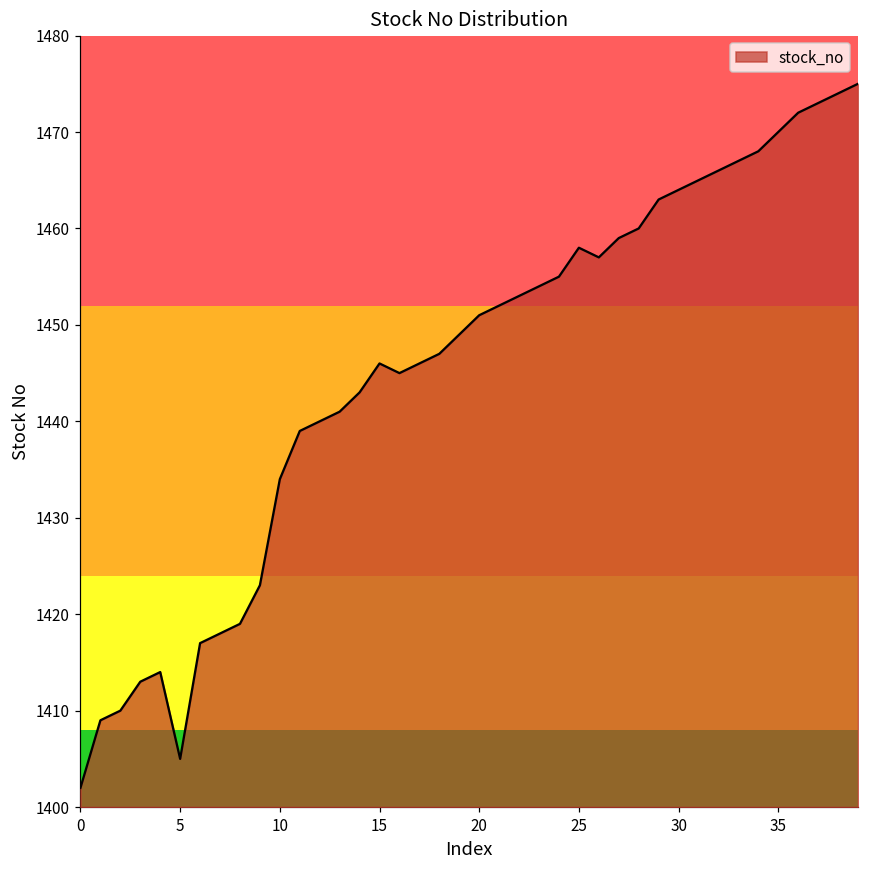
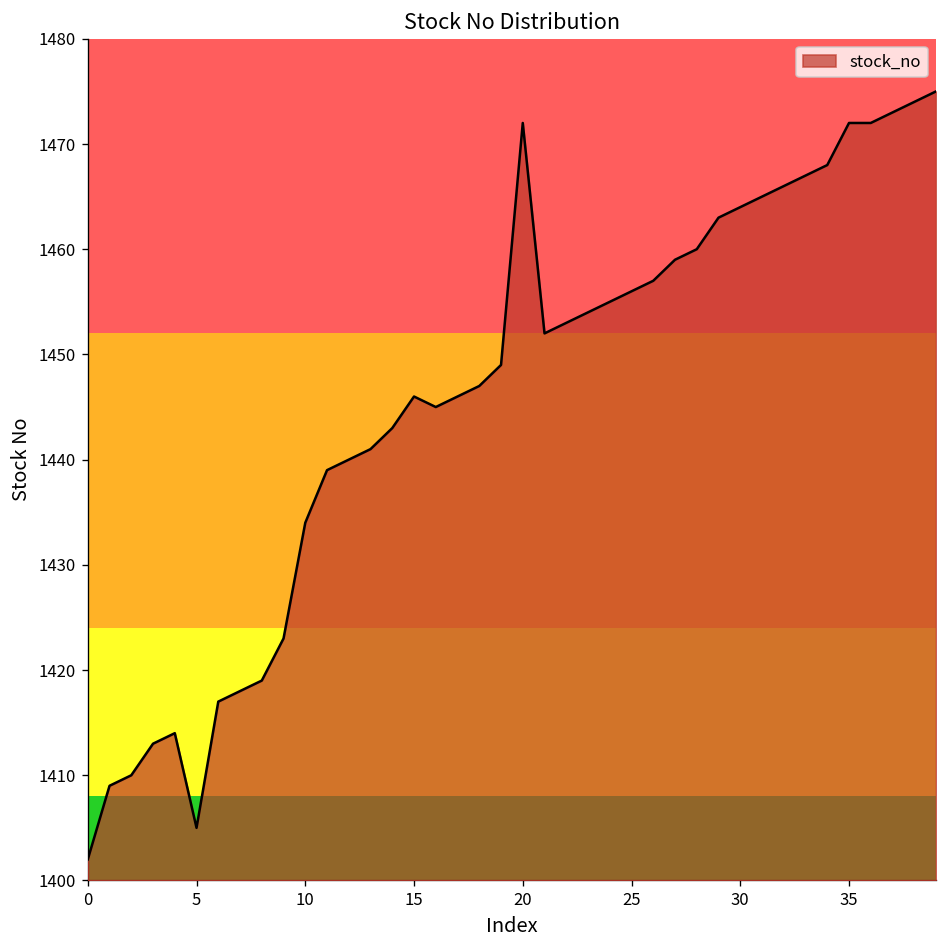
20: 1451 -> 1472
25: 1458 -> 1456
35: 1470 -> 1472
